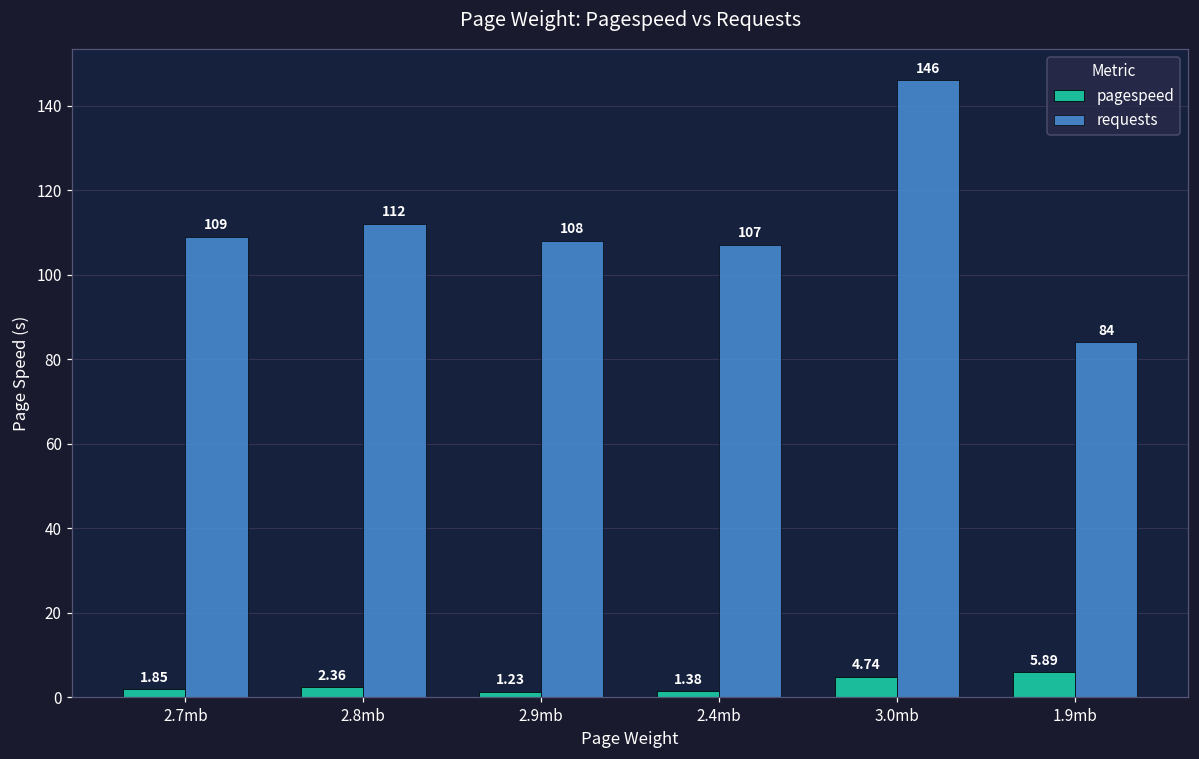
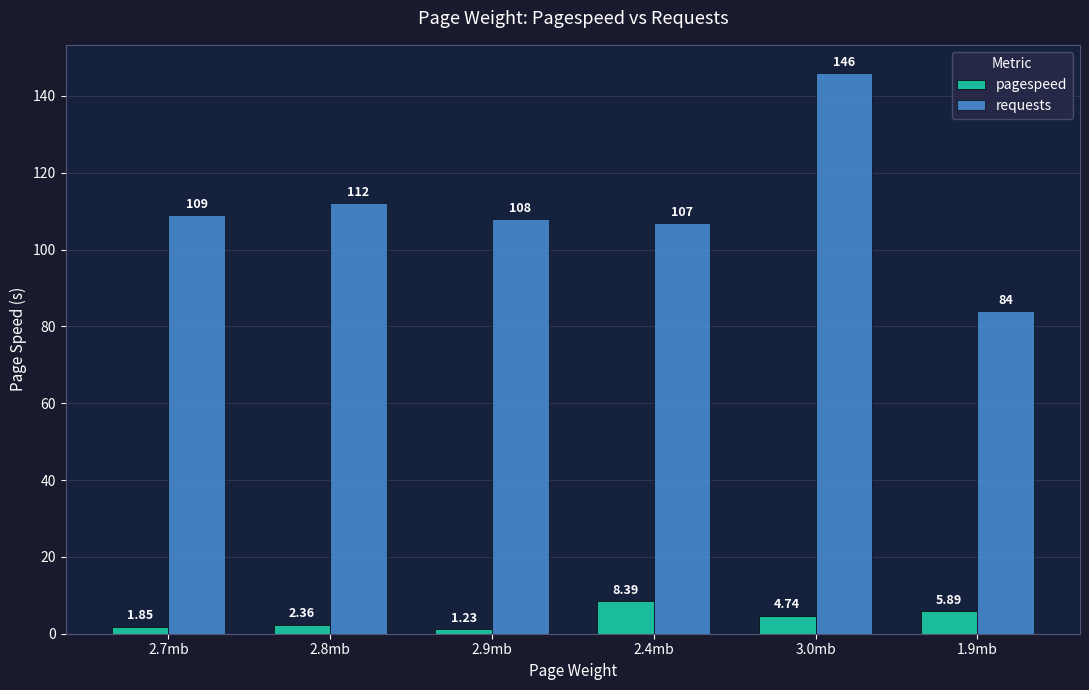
pagespeed, 2.4mb: 1.38 -> 8.39
